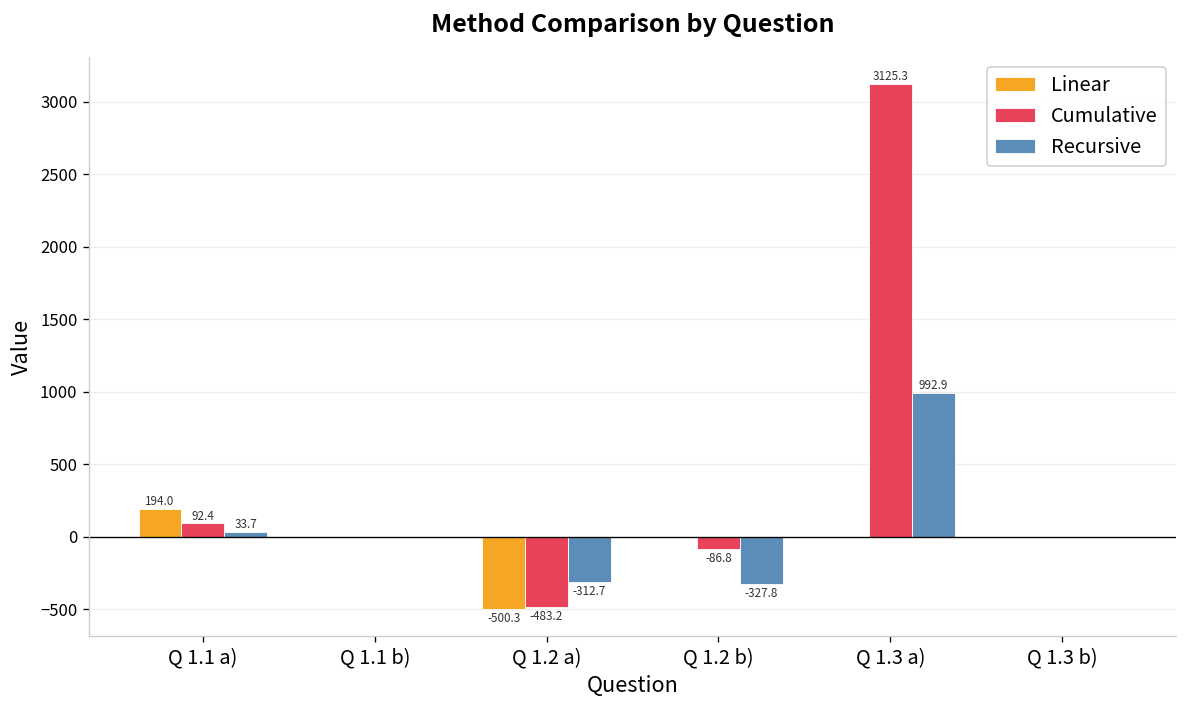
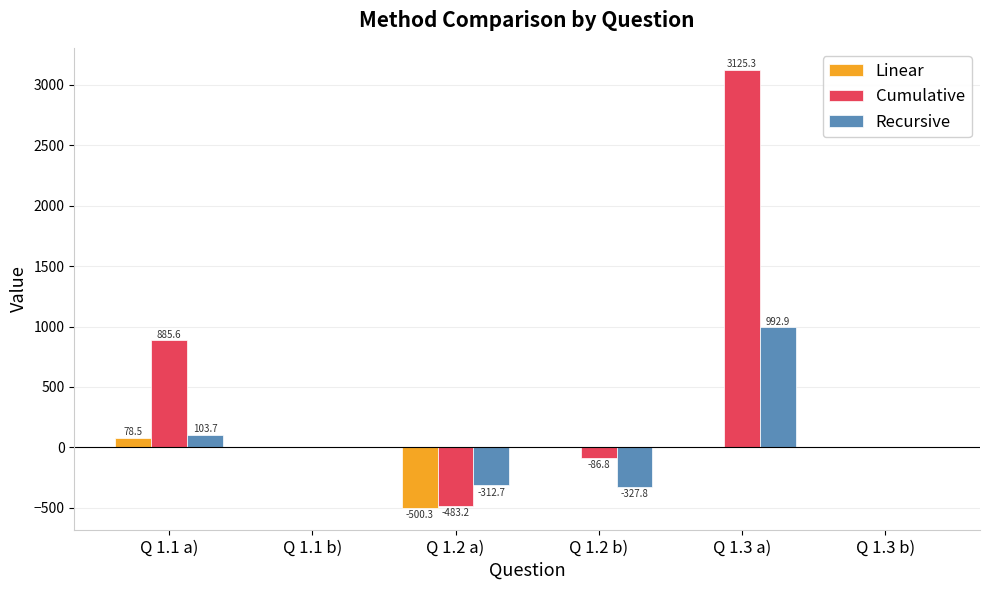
Linear, Q 1.1 a): 194.0 -> 78.5
Cumulative, Q 1.1 a): 92.4 -> 885.6
Recursive, Q 1.1 a): 33.7 -> 103.7
